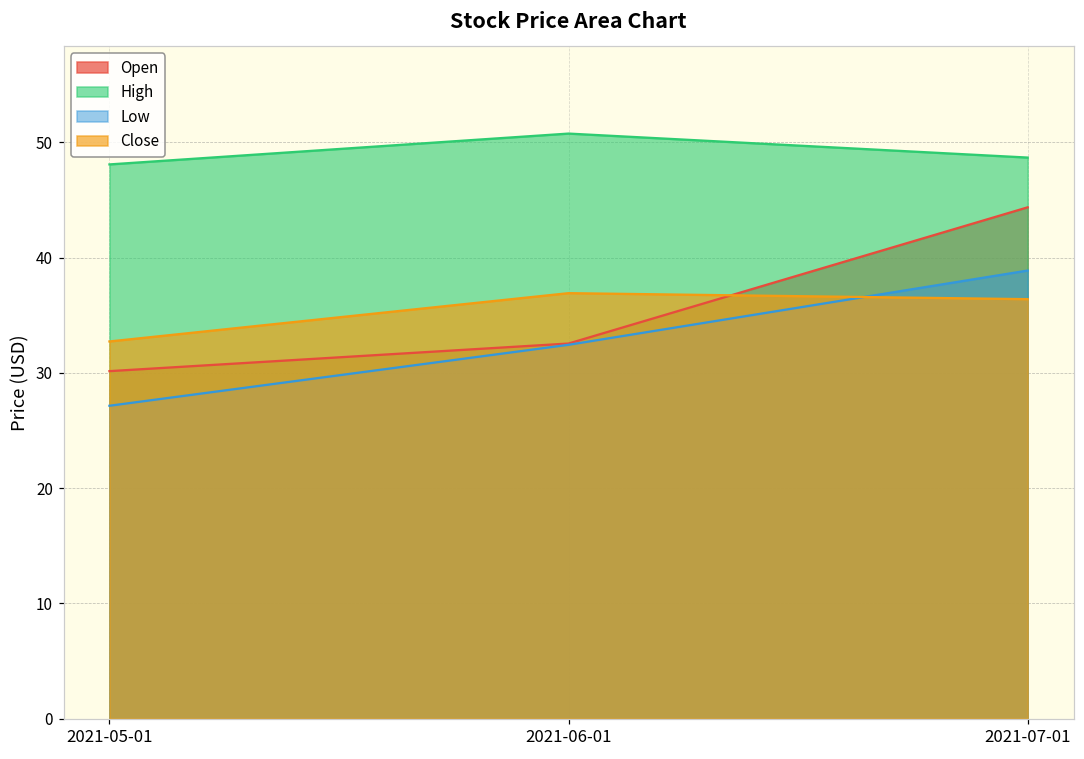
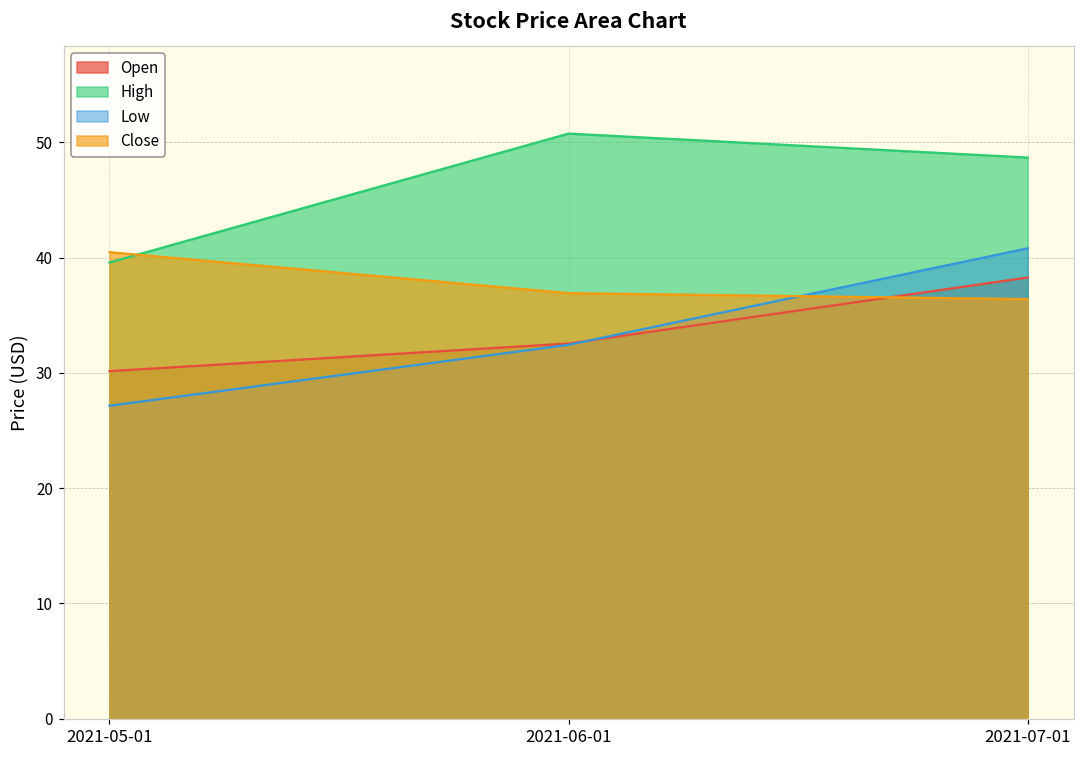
High, 2021-05-01: 48.1 -> 39.6
Close, 2021-05-01: 32.7 -> 40.5
Open, 2021-07-01: 44.4 -> 38.3
Low, 2021-07-01: 38.9 -> 40.8
